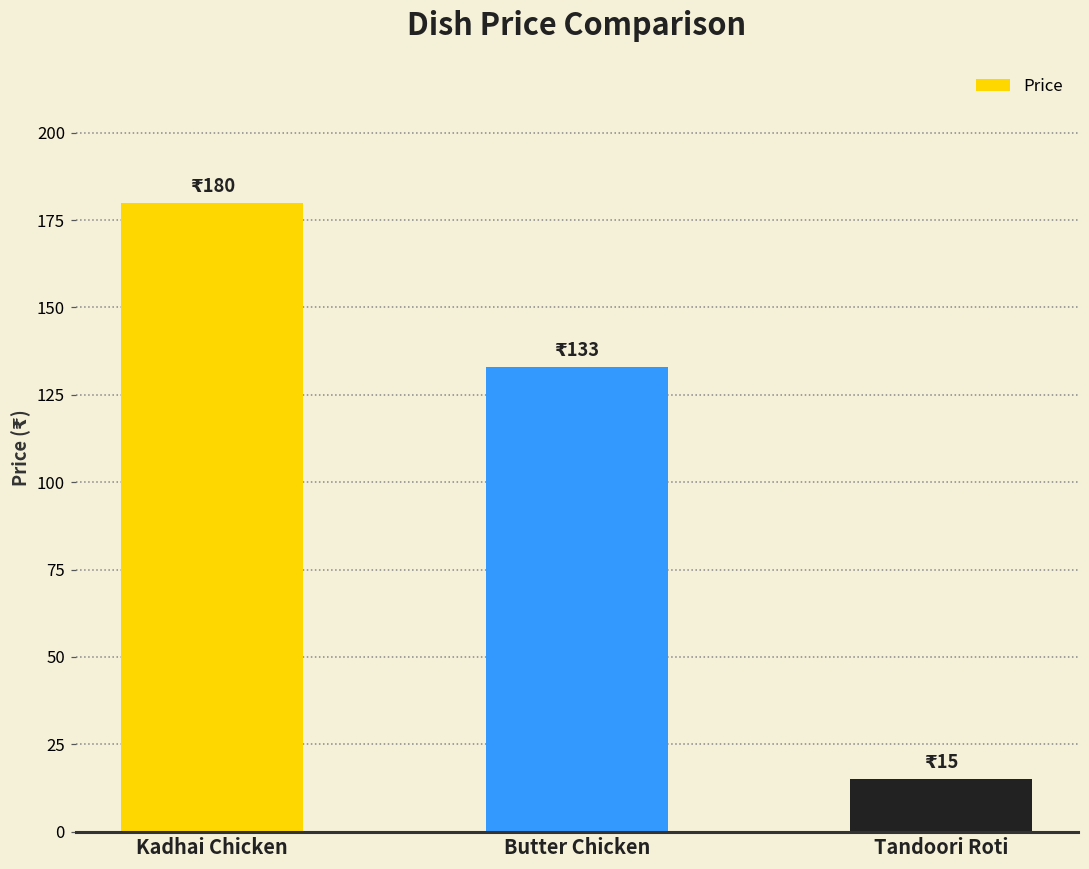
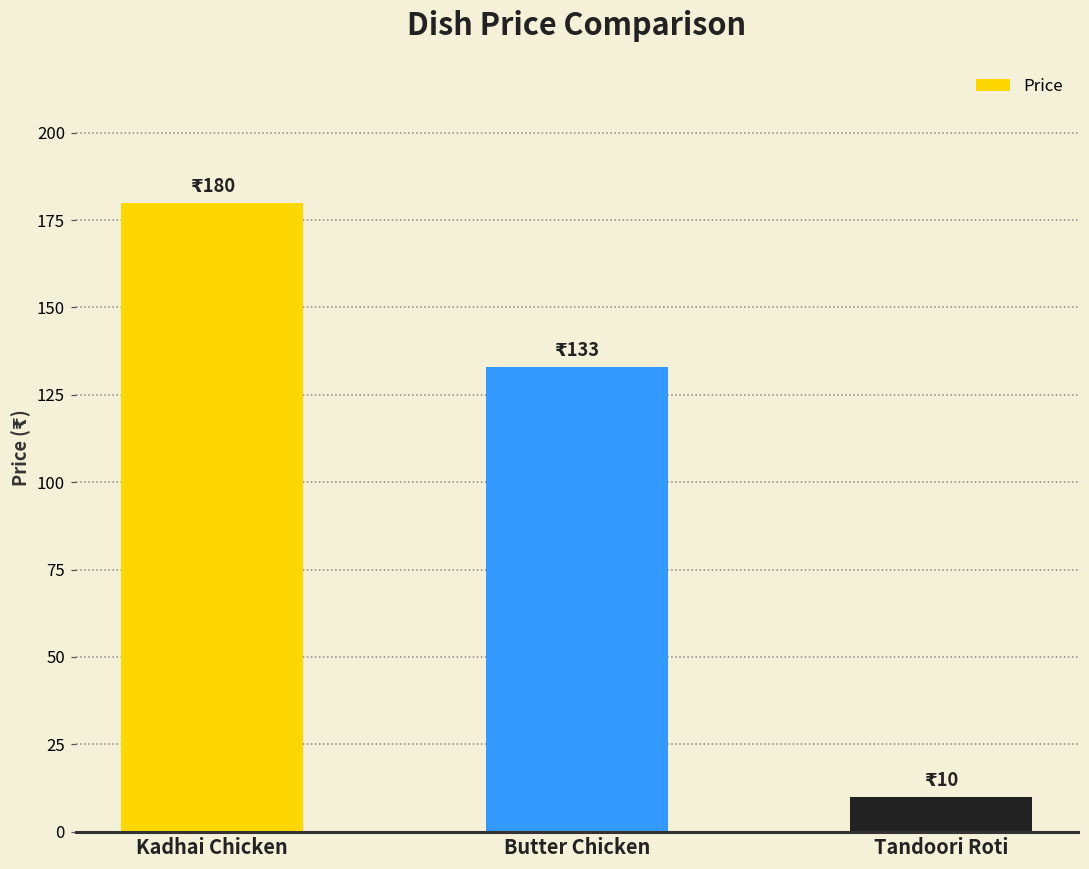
Tandoori Roti: 15 -> 10
